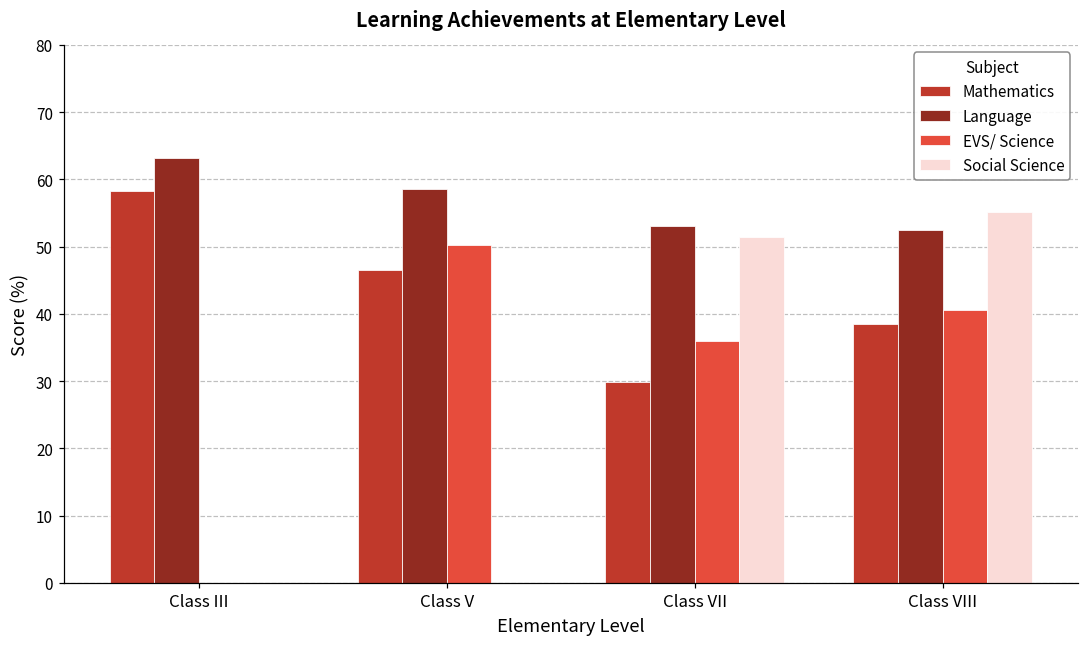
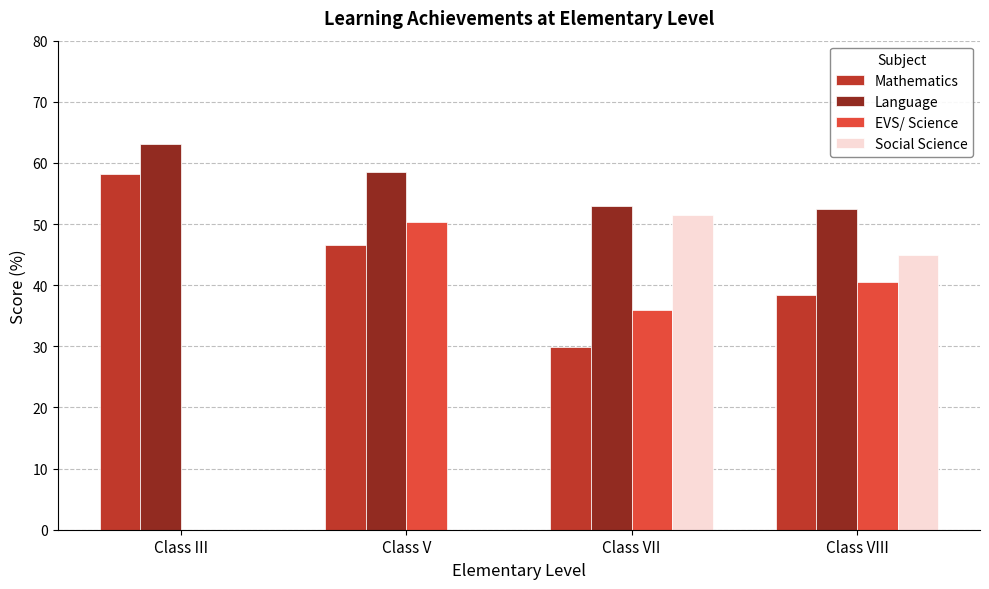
Social Science, Class VIII: 55 -> 45
